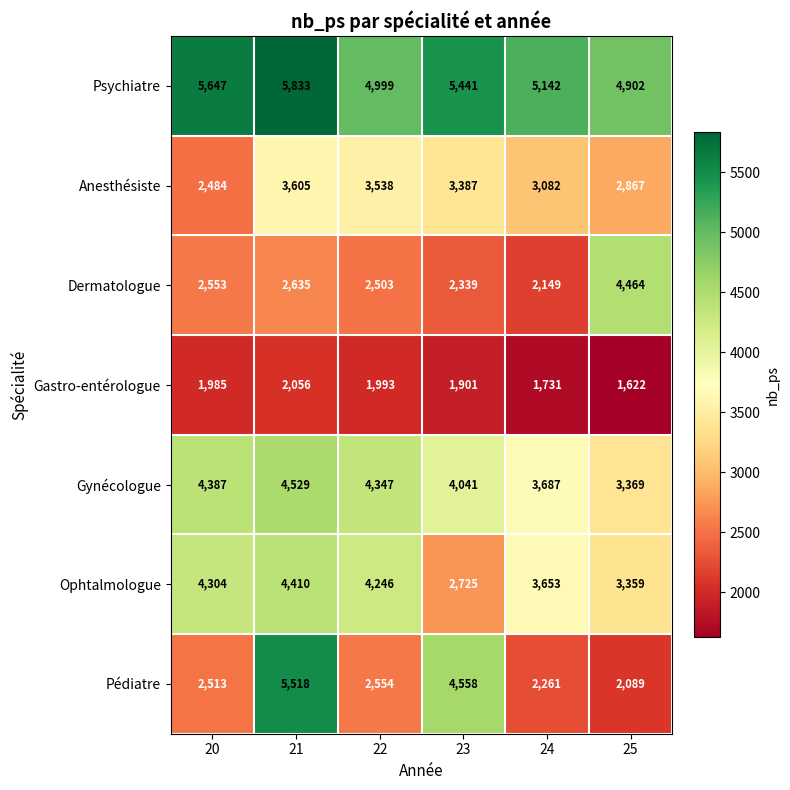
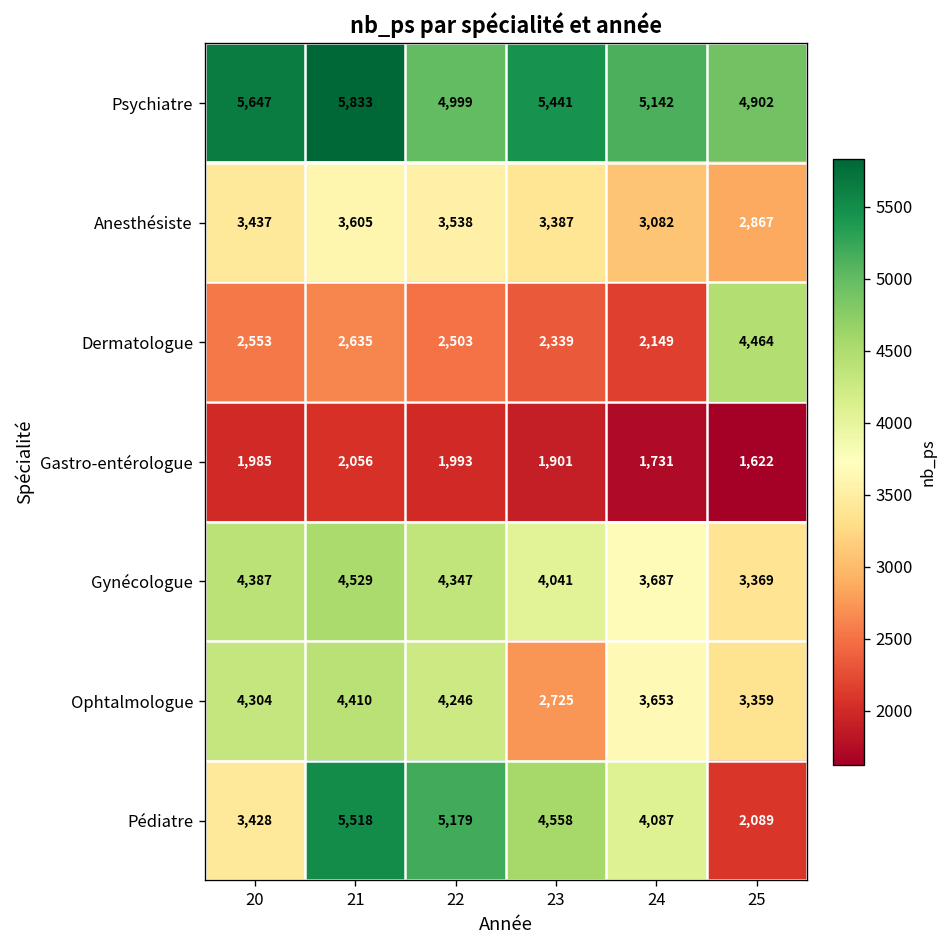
Anesthésiste, 20: 2,484 -> 3,437
Pédiatre, 20: 2,513 -> 3,428
Pédiatre, 22: 2,554 -> 5,179
Pédiatre, 24: 2,261 -> 4,087
